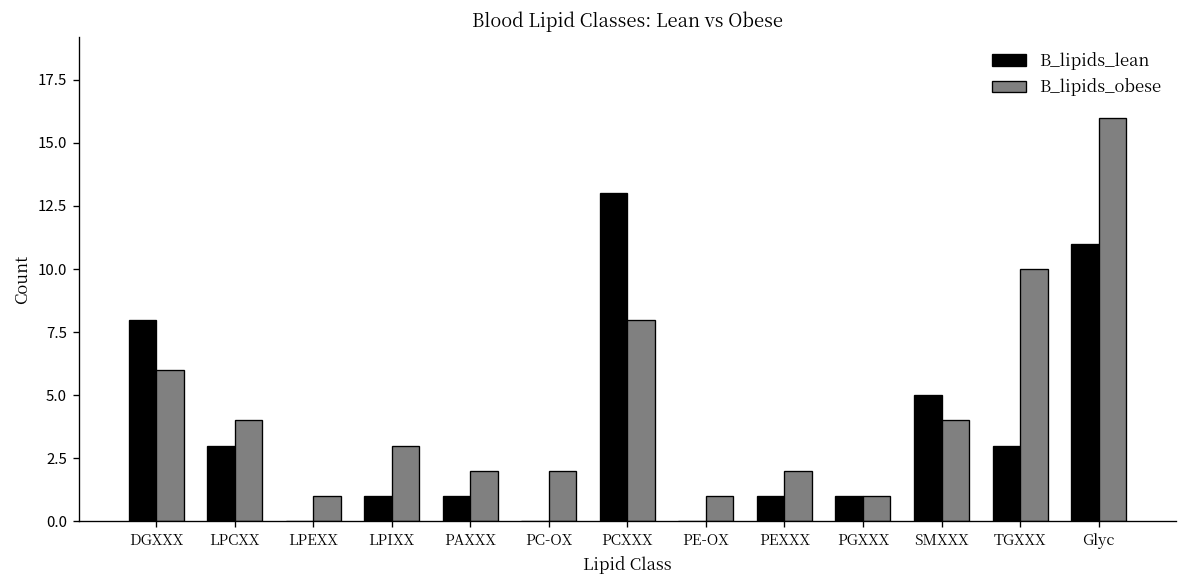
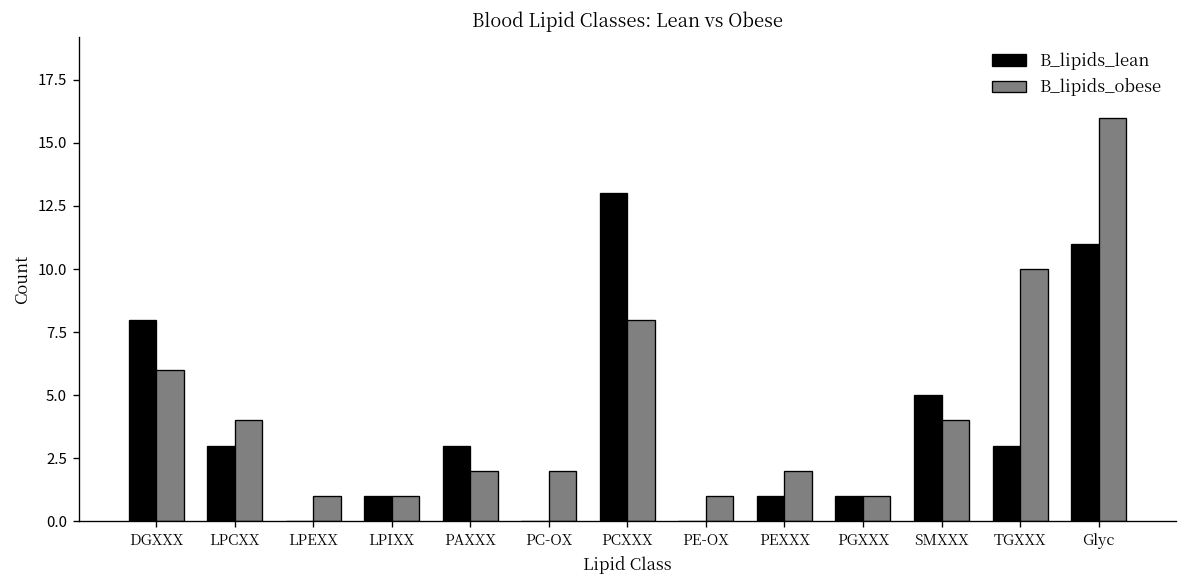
B_lipids_obese, LPIXX: 3 -> 1
B_lipids_lean, PAXXX: 1 -> 3
